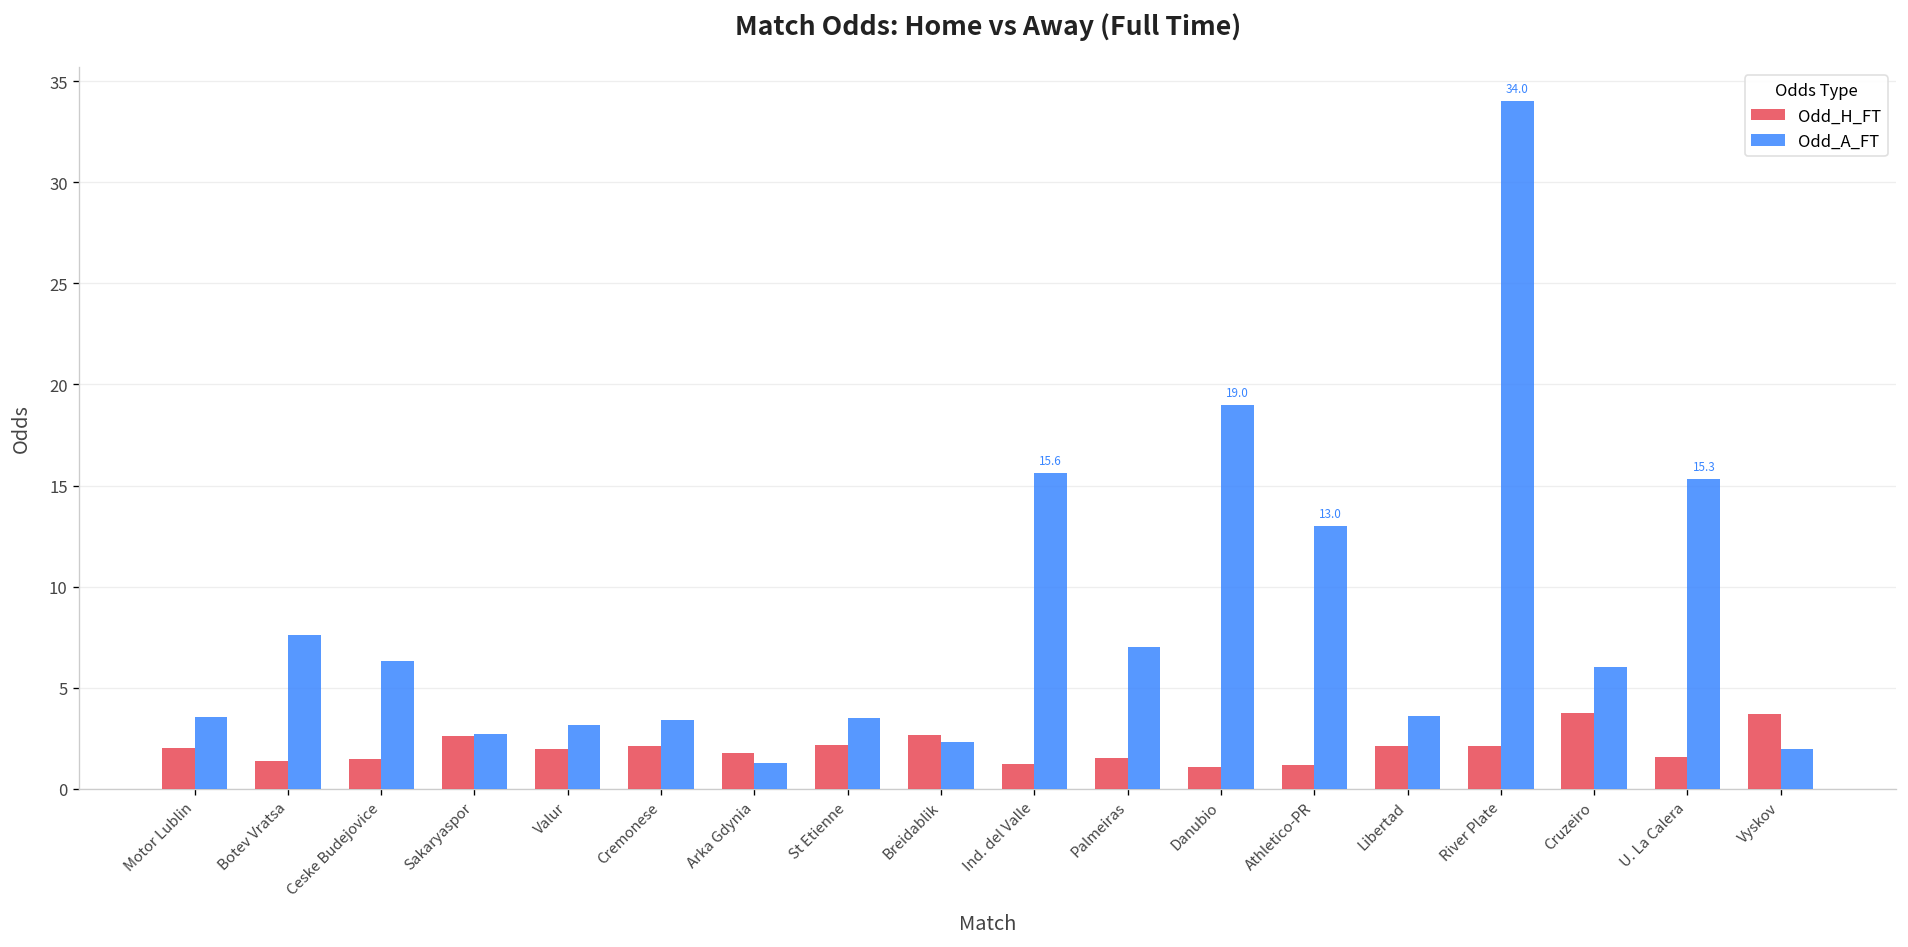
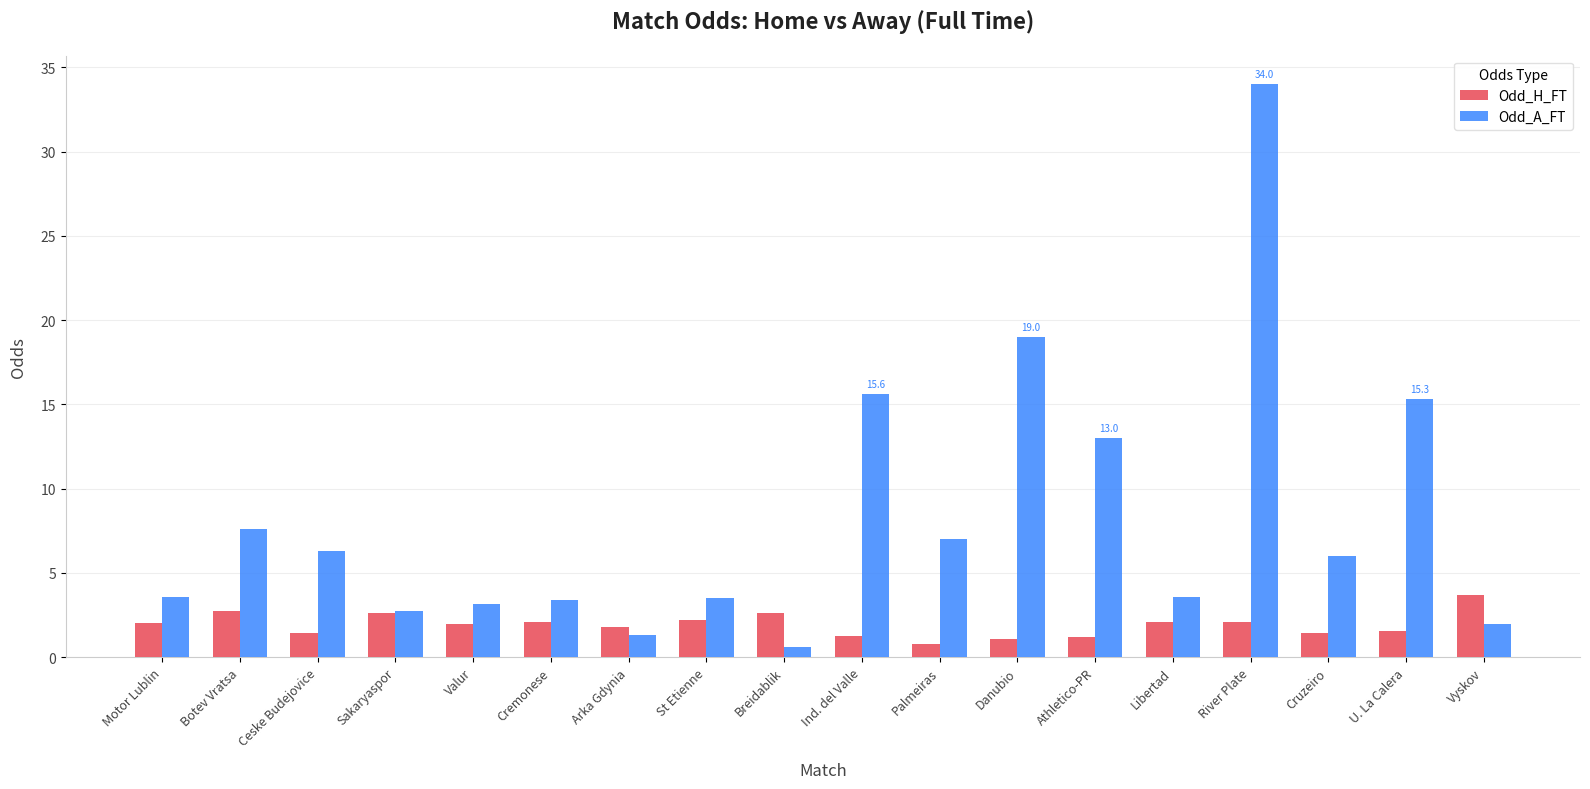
Odd_H_FT, Botev Vratsa: 1.4 -> 2.7
Odd_A_FT, Breidablik: 2.3 -> 0.6
Odd_H_FT, Palmeiras: 1.5 -> 0.8
Odd_H_FT, Cruzeiro: 3.8 -> 1.4
